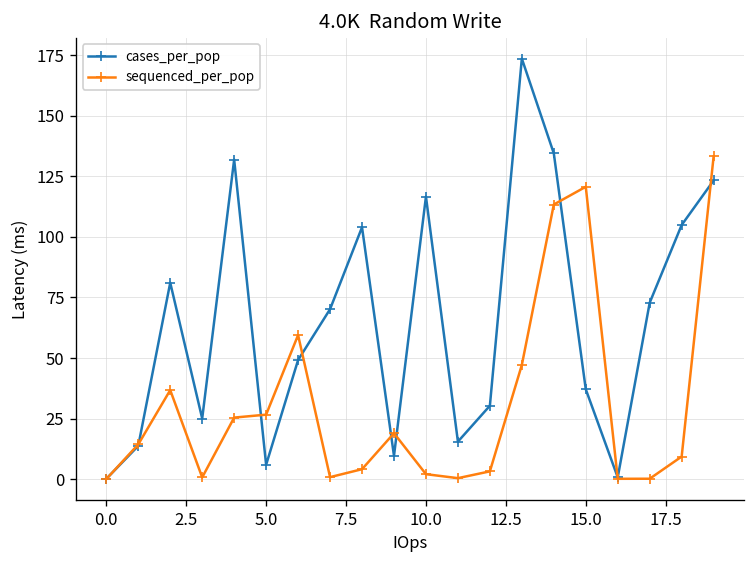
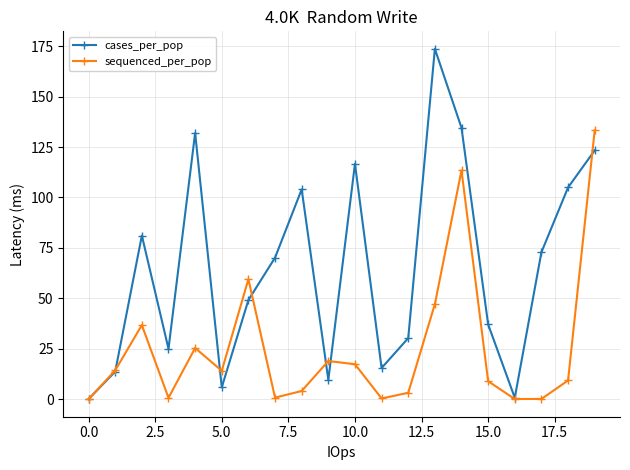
sequenced_per_pop, 5.0: 27 -> 14
sequenced_per_pop, 10.0: 2 -> 17
sequenced_per_pop, 15.0: 121 -> 9
